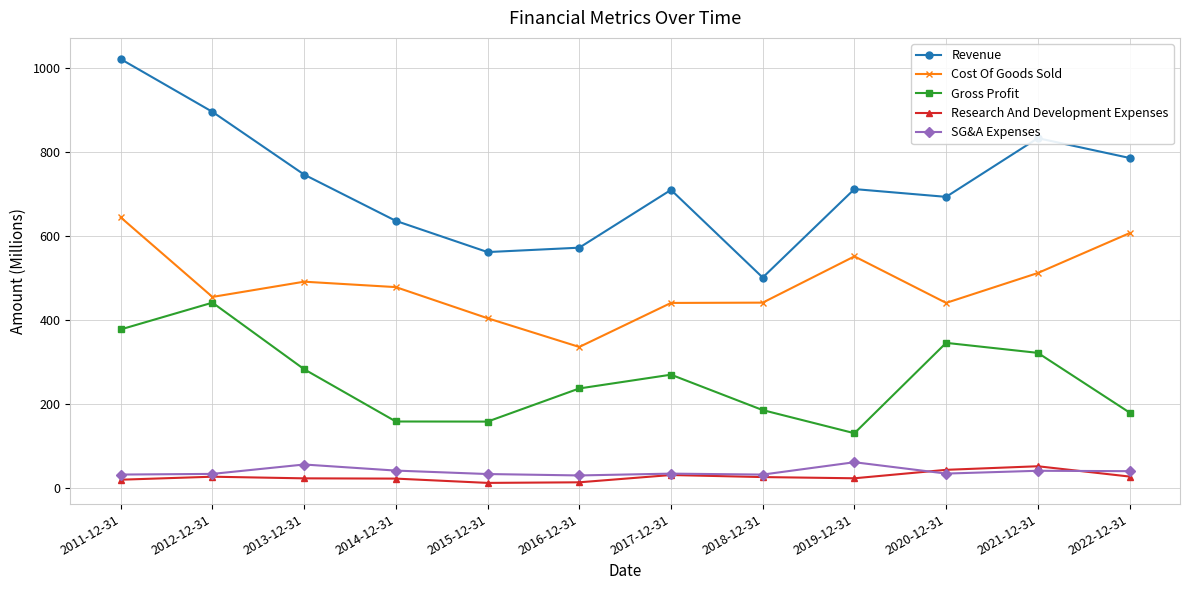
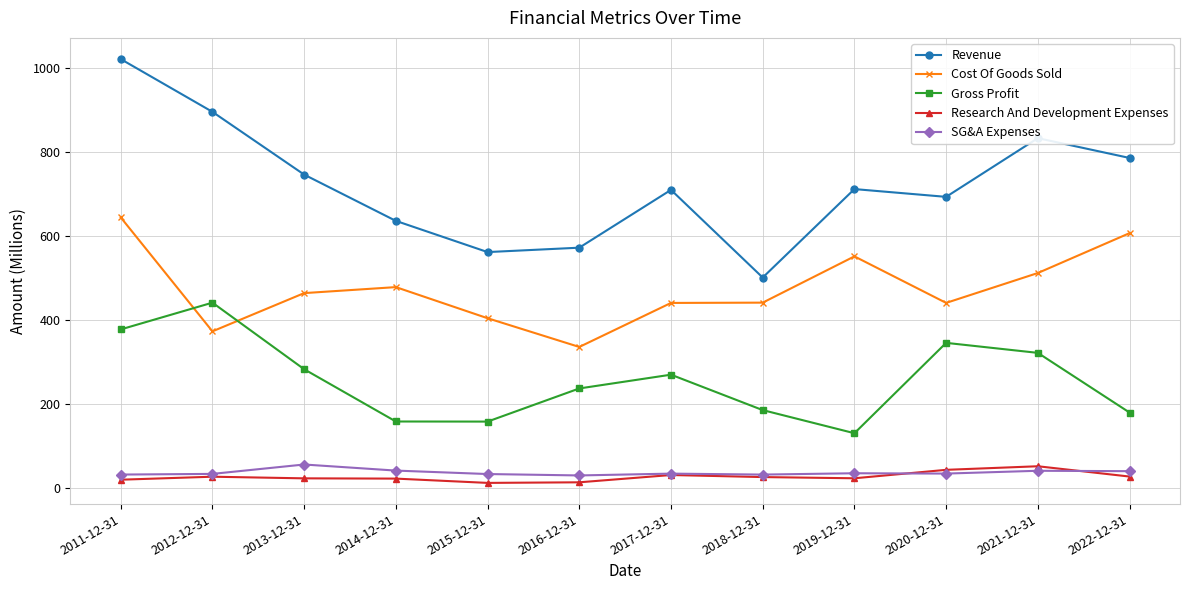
Cost Of Goods Sold, 2012-12-31: 450 -> 370
Cost Of Goods Sold, 2013-12-31: 490 -> 460
SG&A Expenses, 2019-12-31: 60 -> 30
